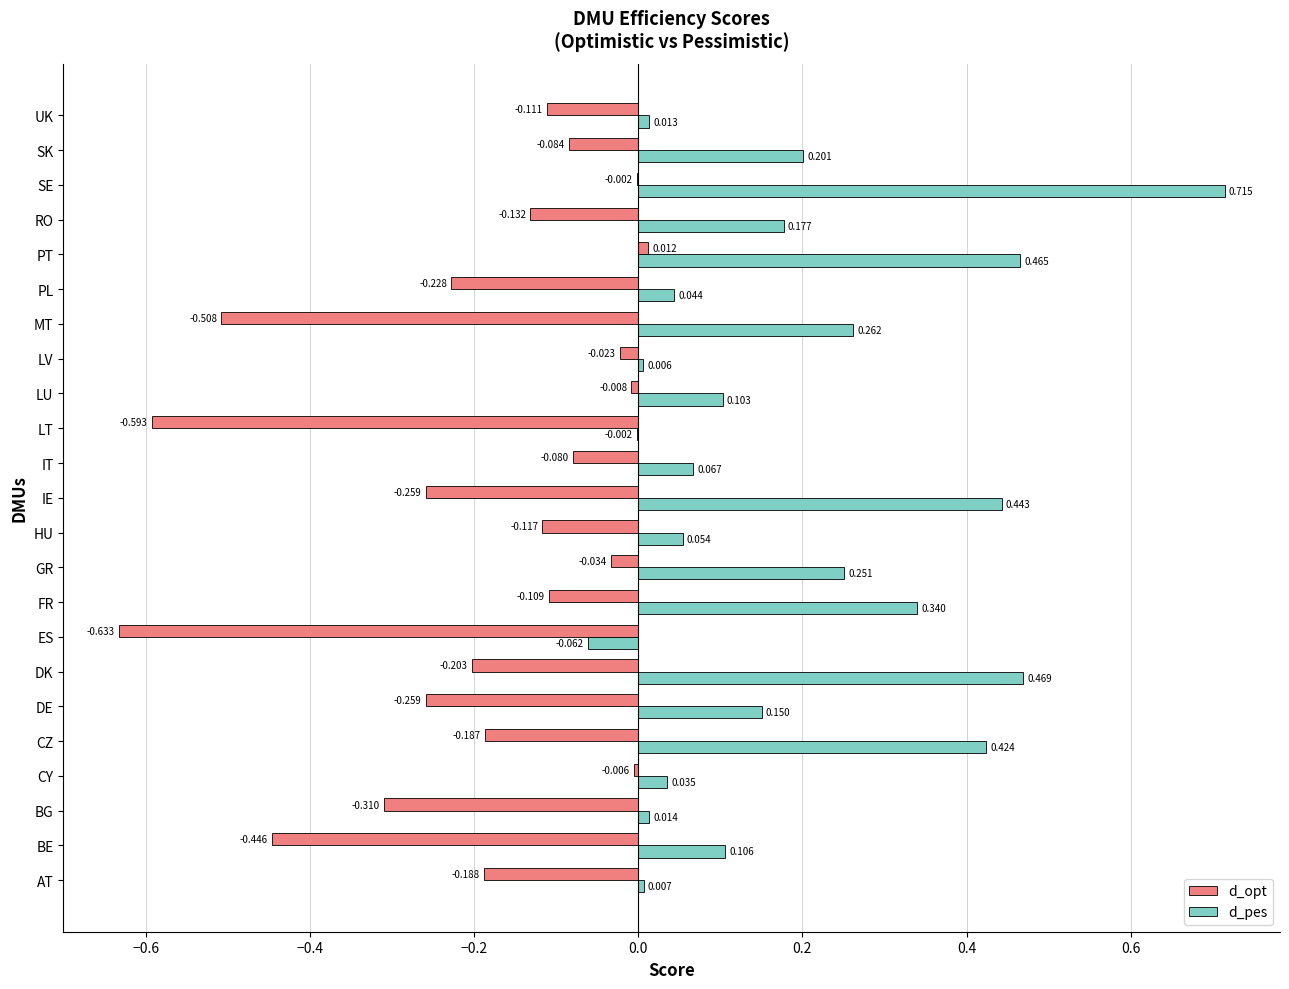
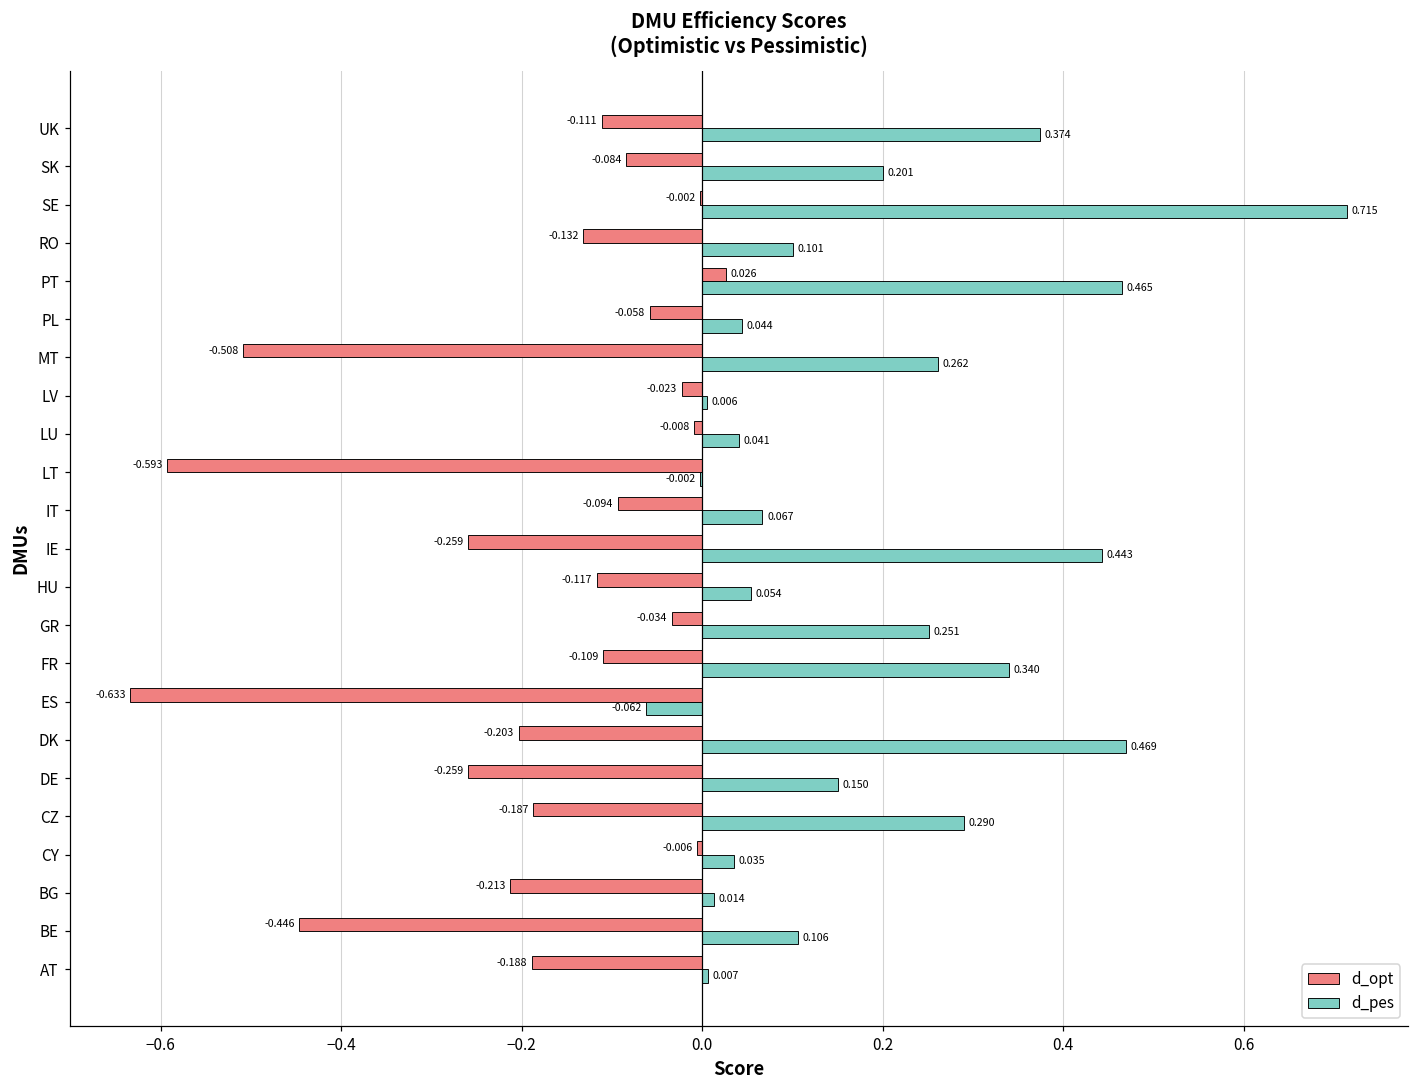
d_pes, UK: 0.013 -> 0.374
d_pes, RO: 0.177 -> 0.101
d_opt, PT: 0.012 -> 0.026
d_opt, PL: -0.228 -> -0.058
d_pes, LU: 0.103 -> 0.041
d_opt, IT: -0.080 -> -0.094
d_pes, CZ: 0.424 -> 0.290
d_opt, BG: -0.310 -> -0.213
